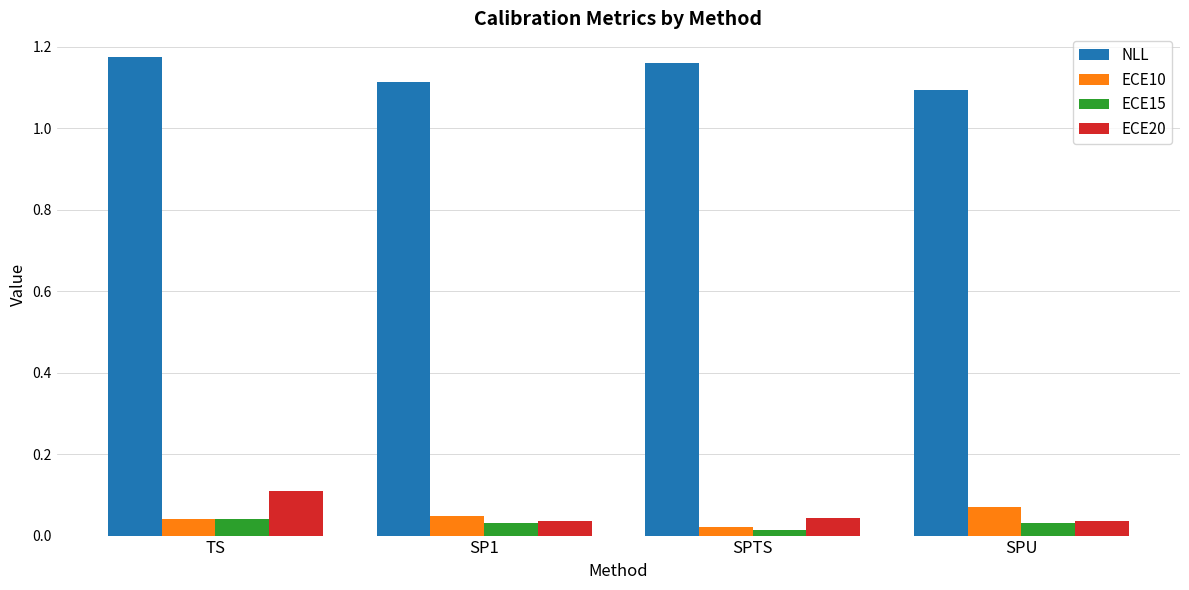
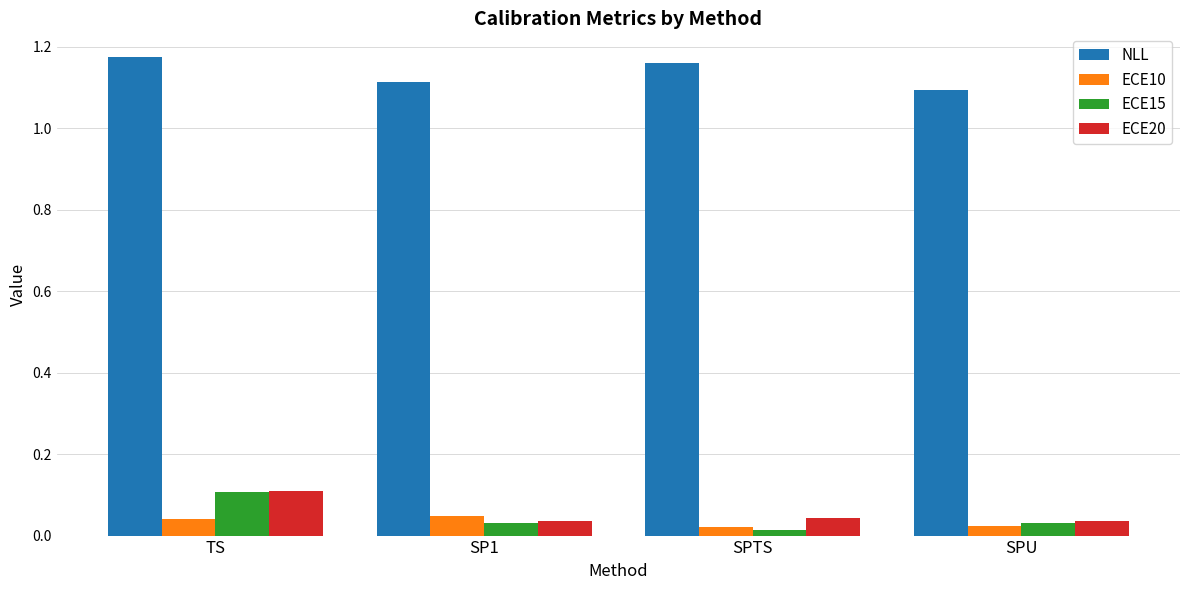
ECE15, TS: 0.04 -> 0.11
ECE10, SPU: 0.07 -> 0.02
